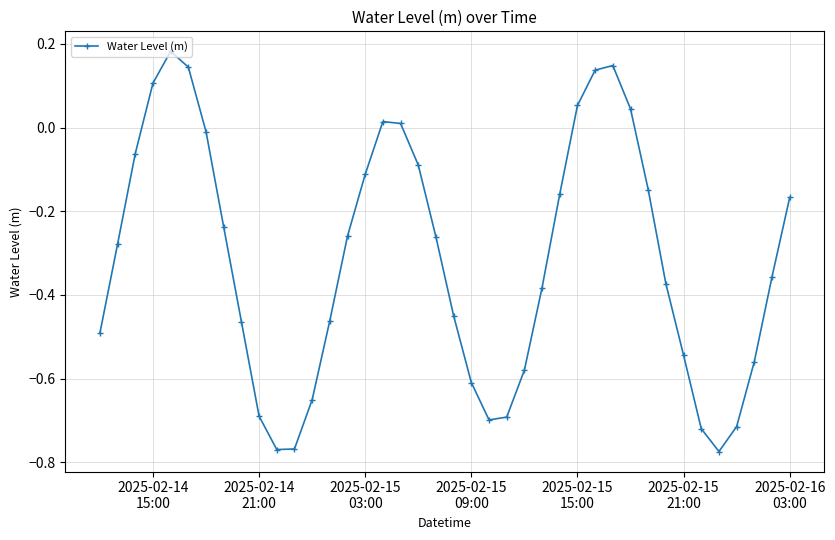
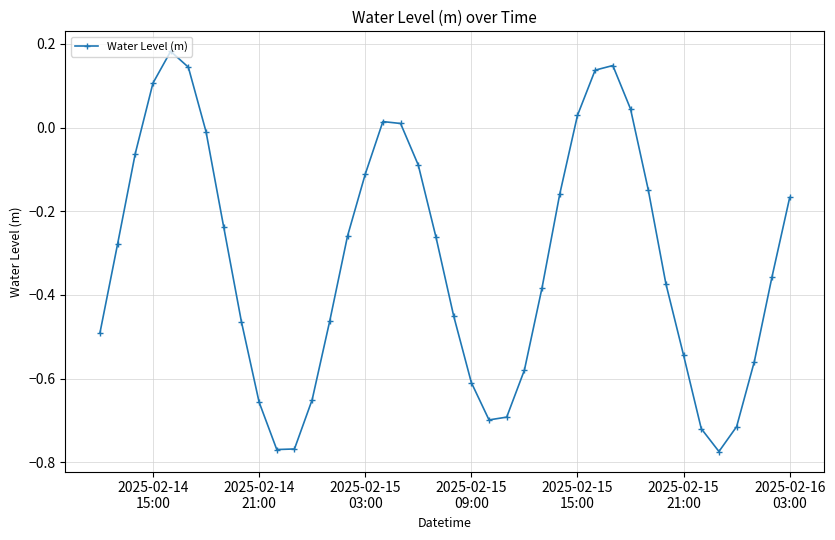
2025-02-14 21:00: -0.69 -> -0.66
2025-02-15 15:00: 0.05 -> 0.03
